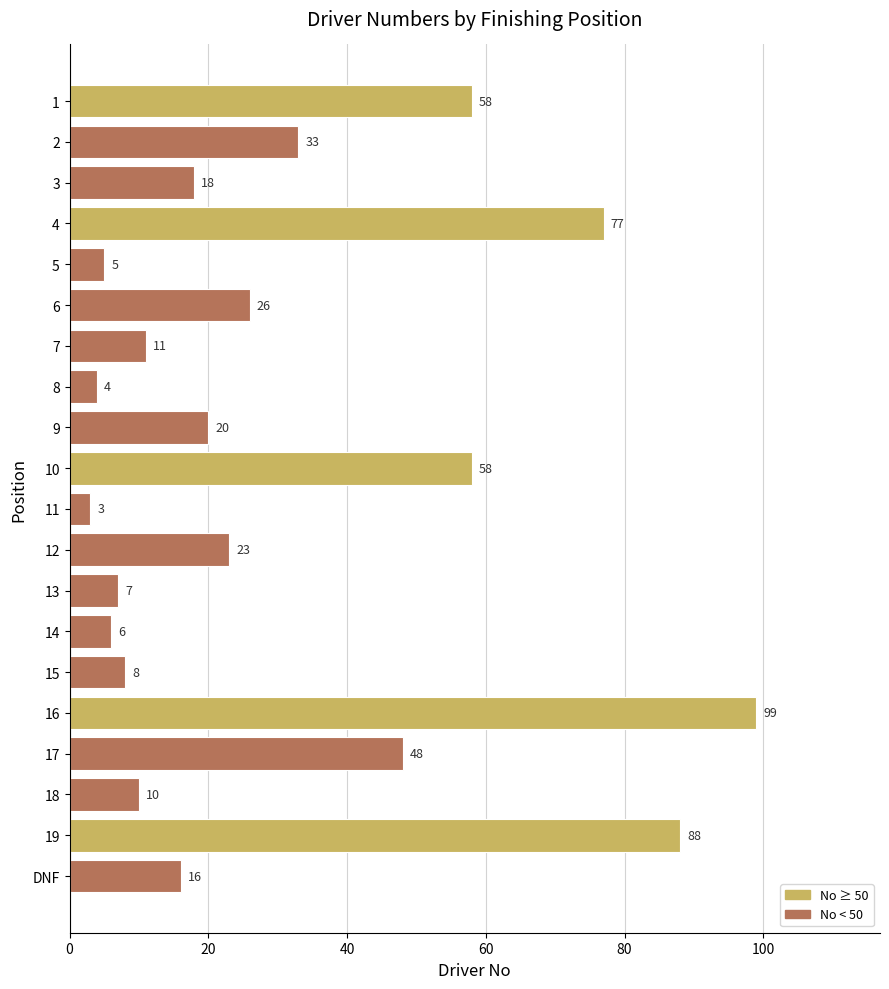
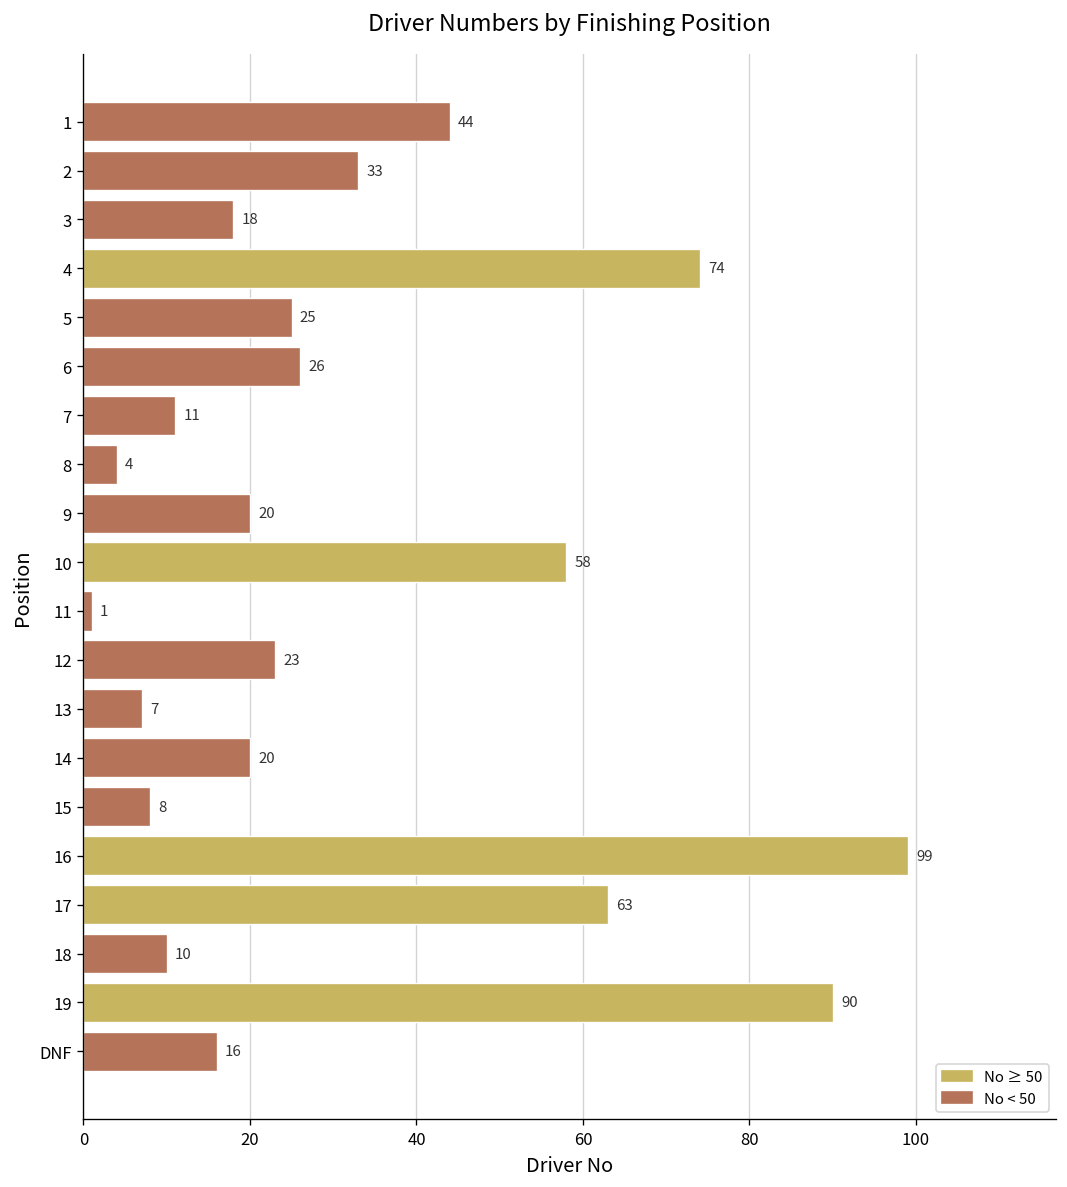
1: 58 -> 44
4: 77 -> 74
5: 5 -> 25
11: 3 -> 1
14: 6 -> 20
17: 48 -> 63
19: 88 -> 90
